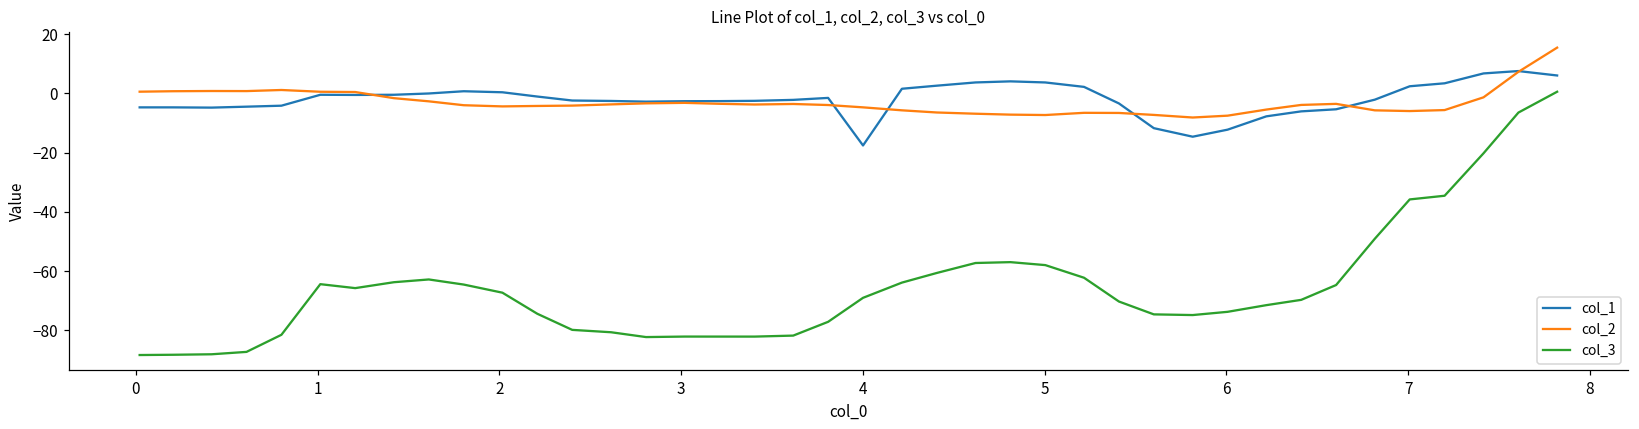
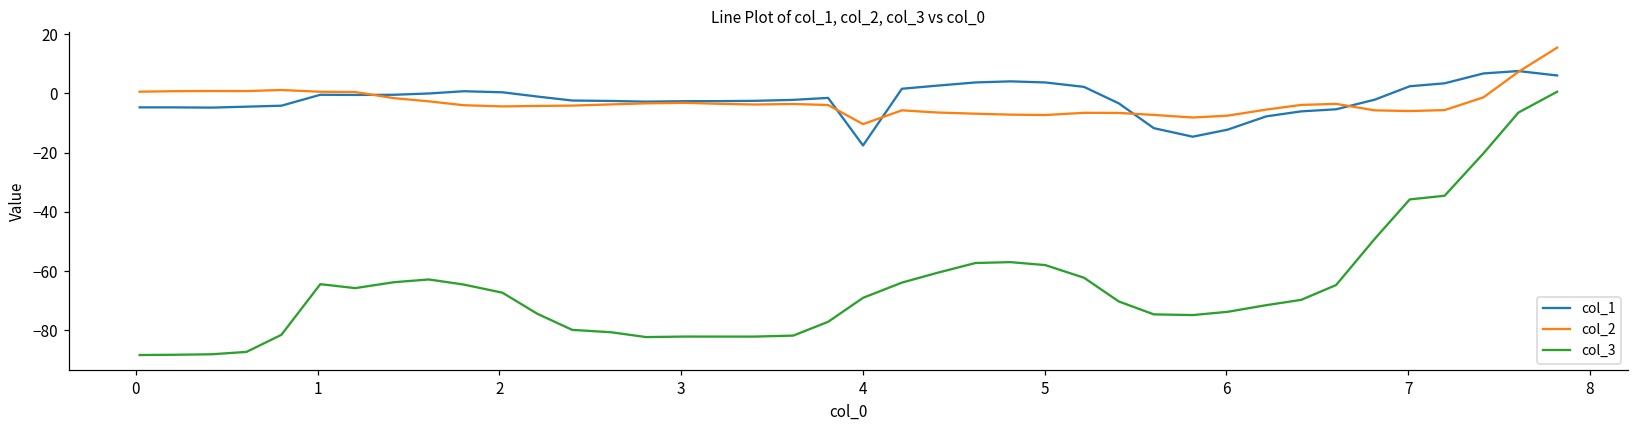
col_2, 4: -5 -> -10
